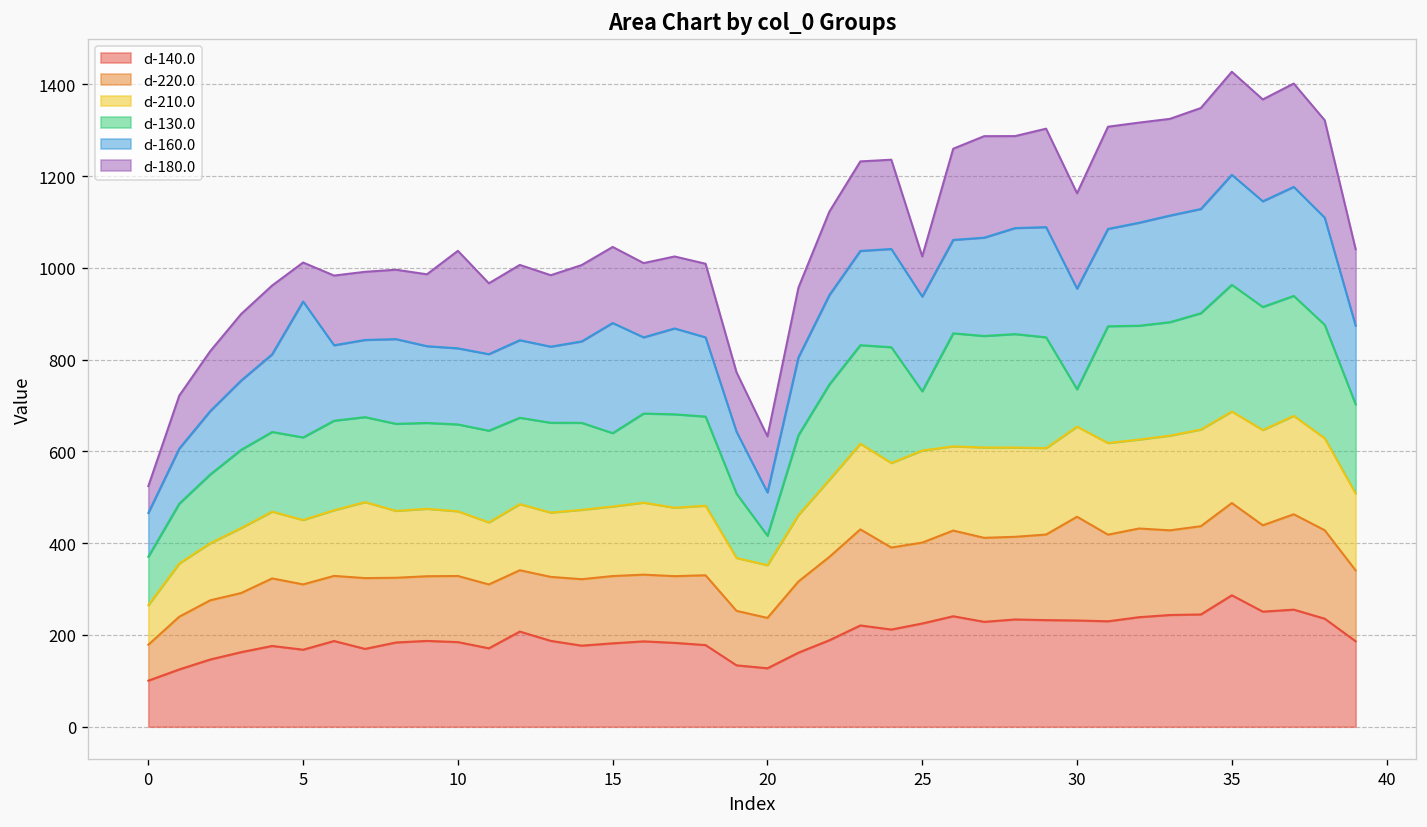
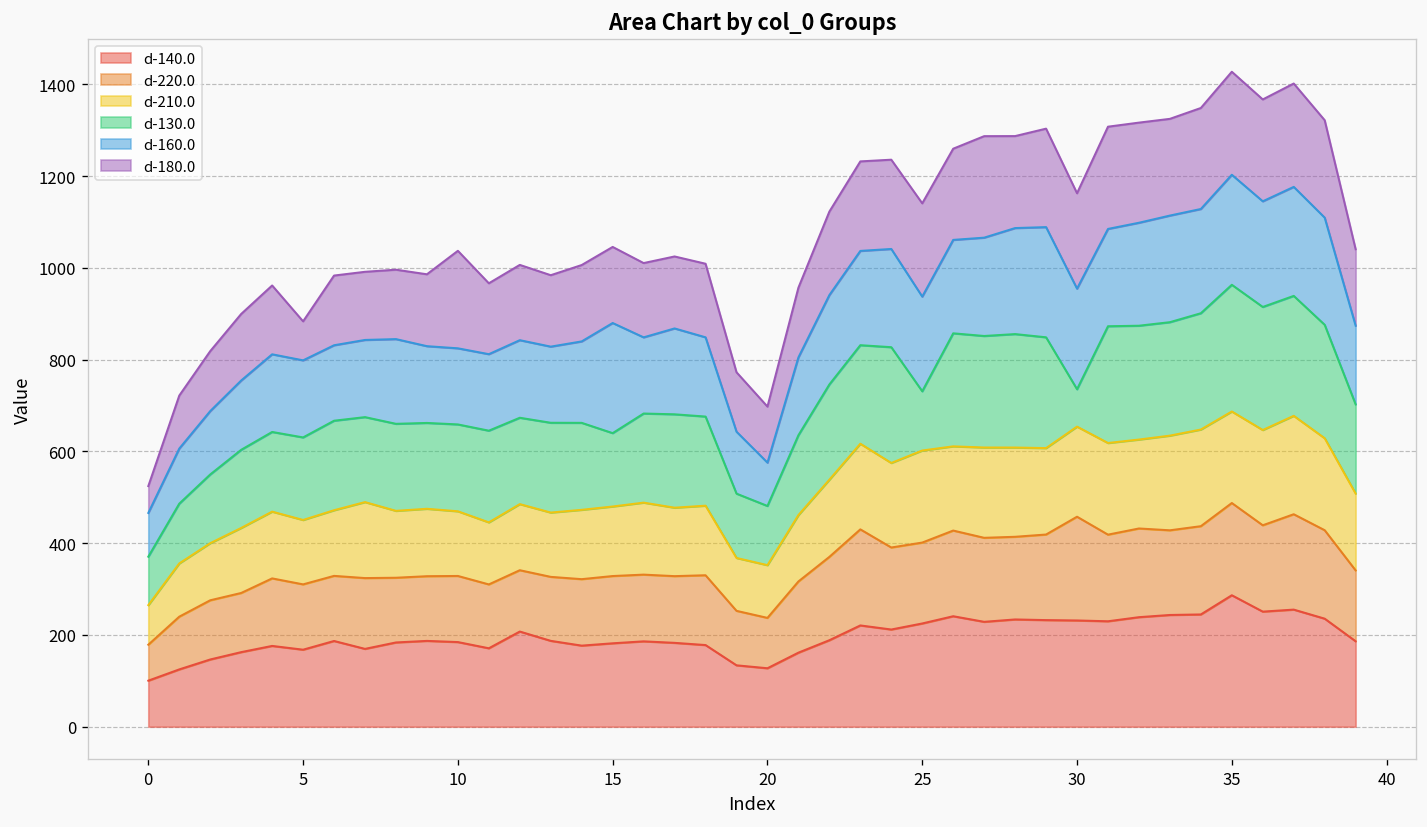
d-160.0, 5: 300 -> 170
d-130.0, 20: 60 -> 130
d-180.0, 25: 90 -> 200
